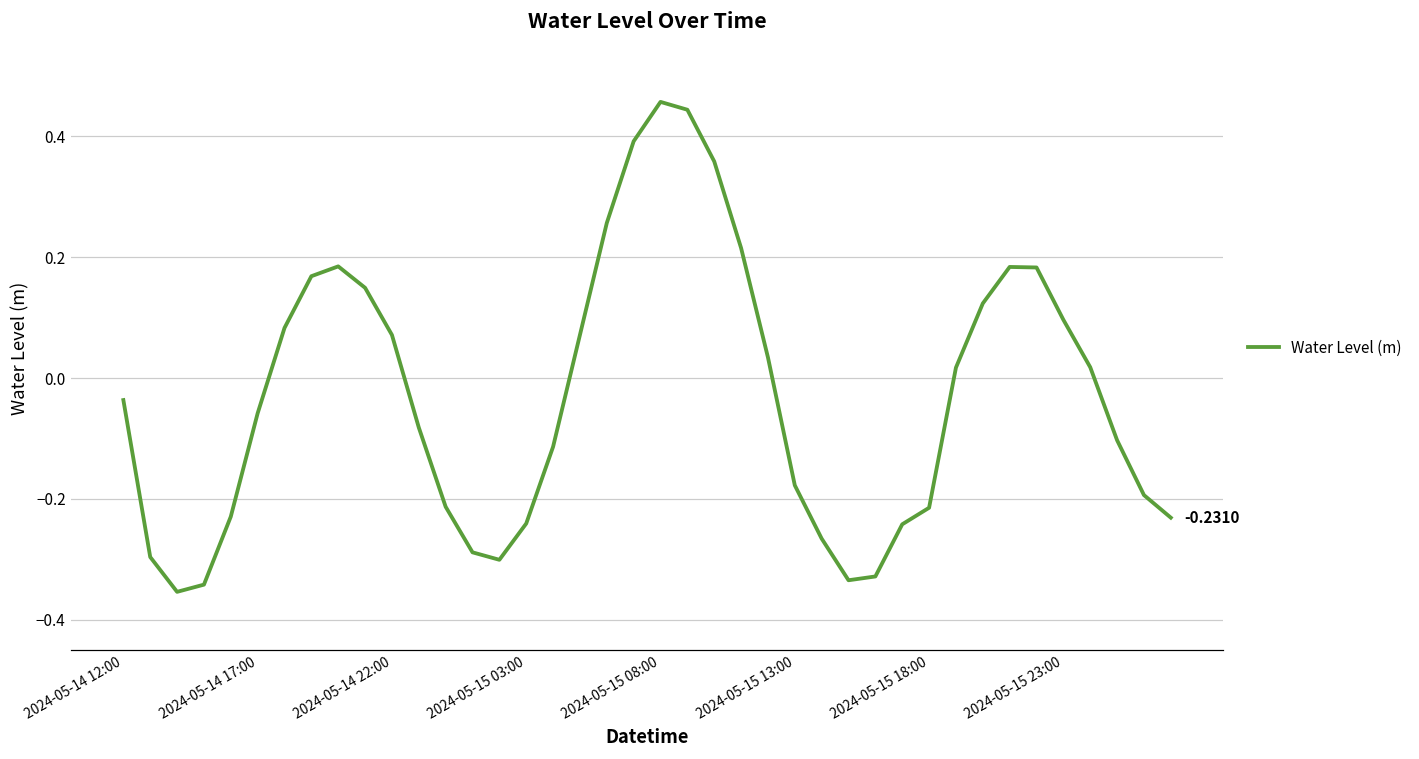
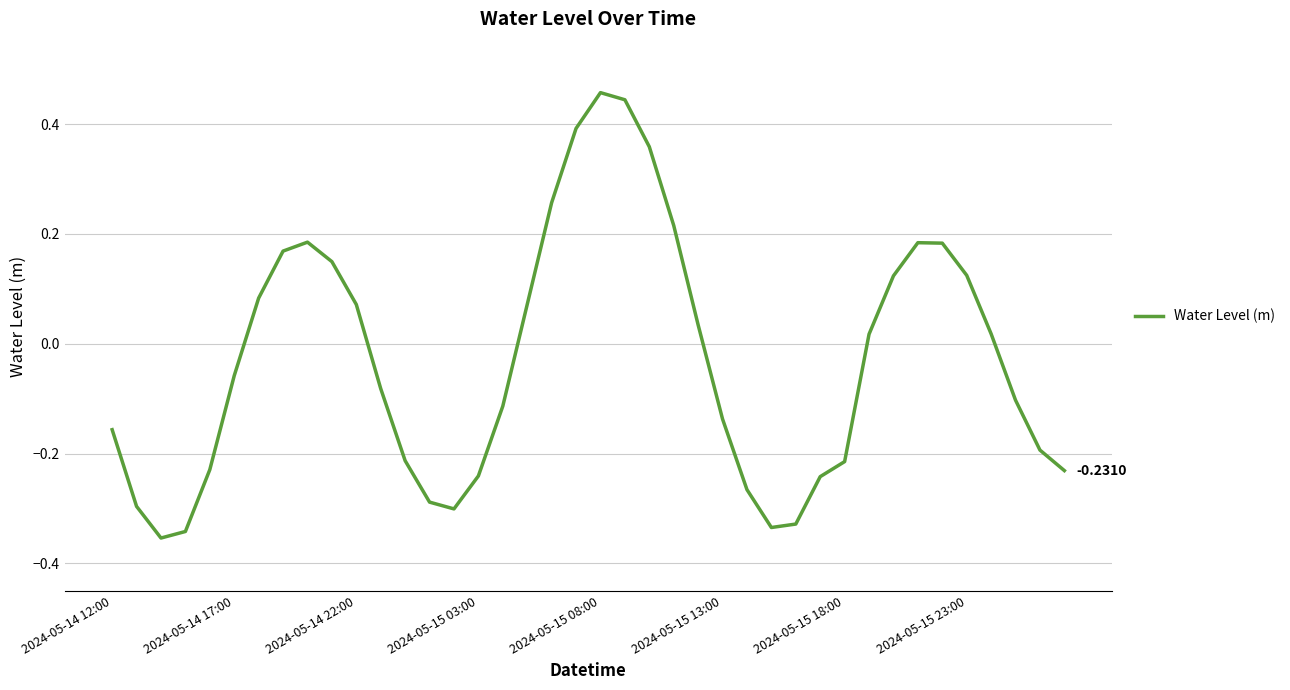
2024-05-14 12:00: -0.04 -> -0.16
2024-05-15 13:00: -0.18 -> -0.14
2024-05-15 23:00: 0.10 -> 0.12
